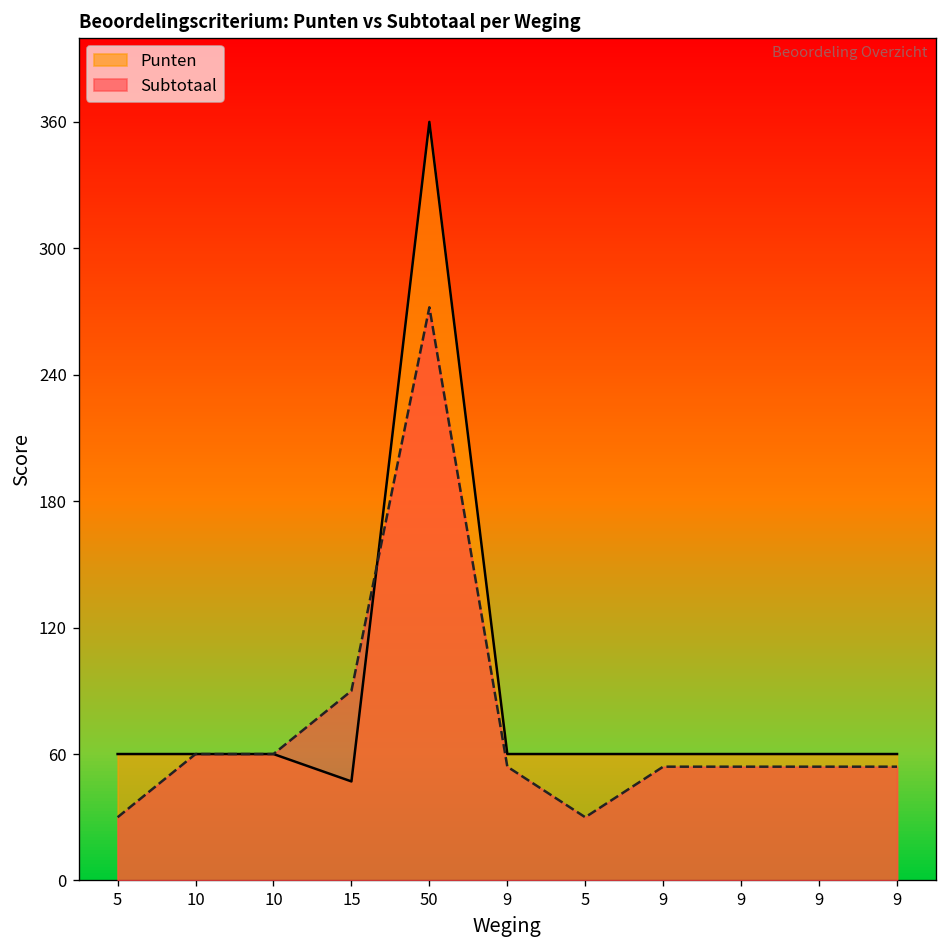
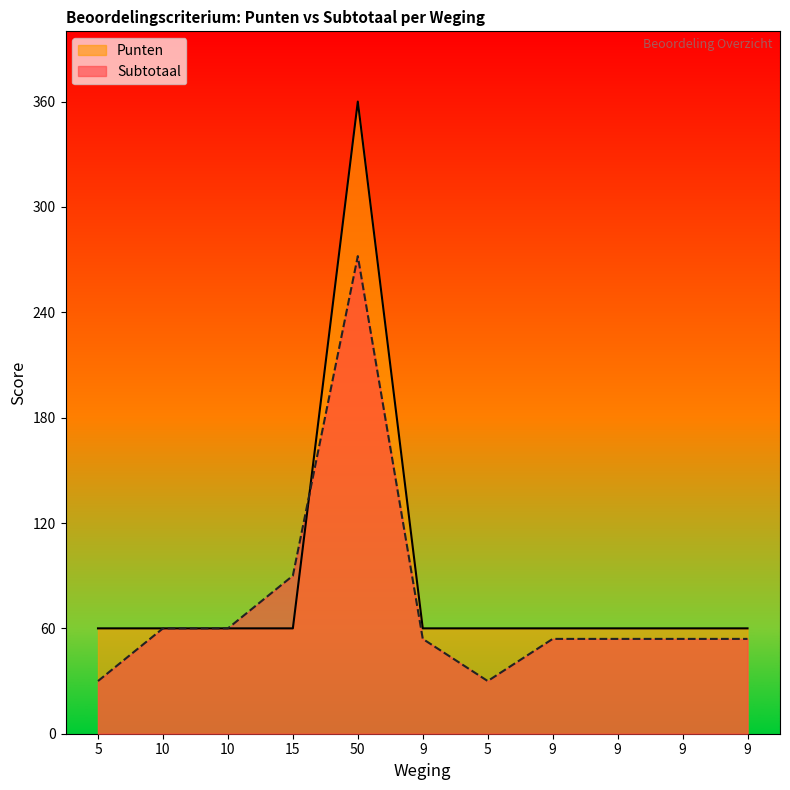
Punten, 15: 47 -> 60
